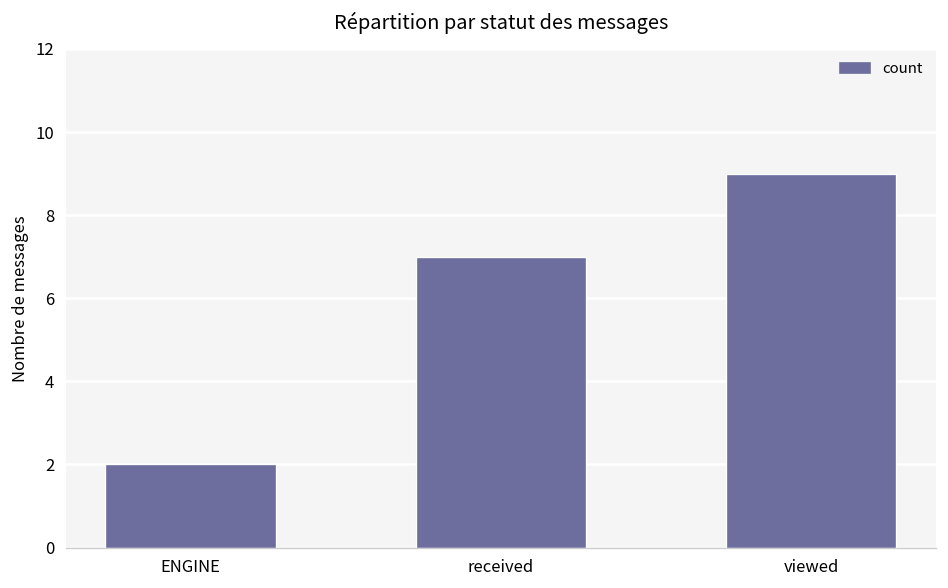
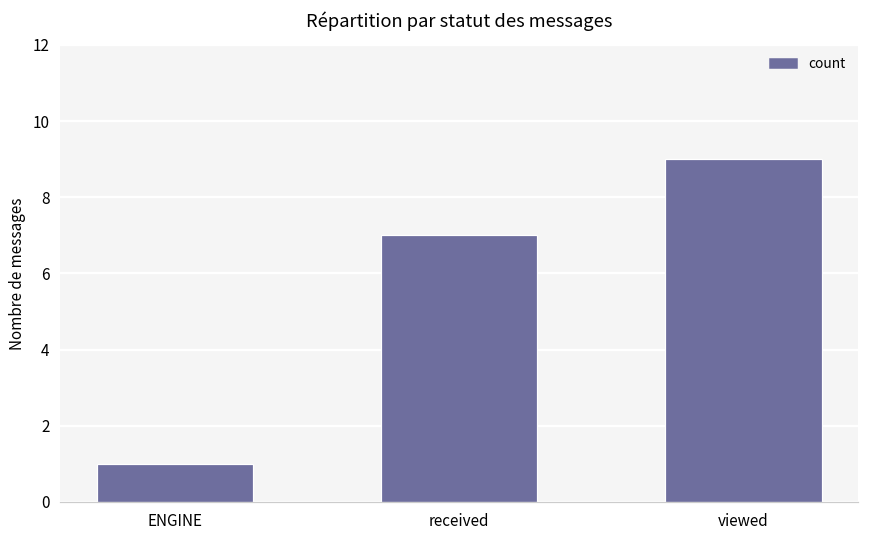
ENGINE: 2 -> 1
